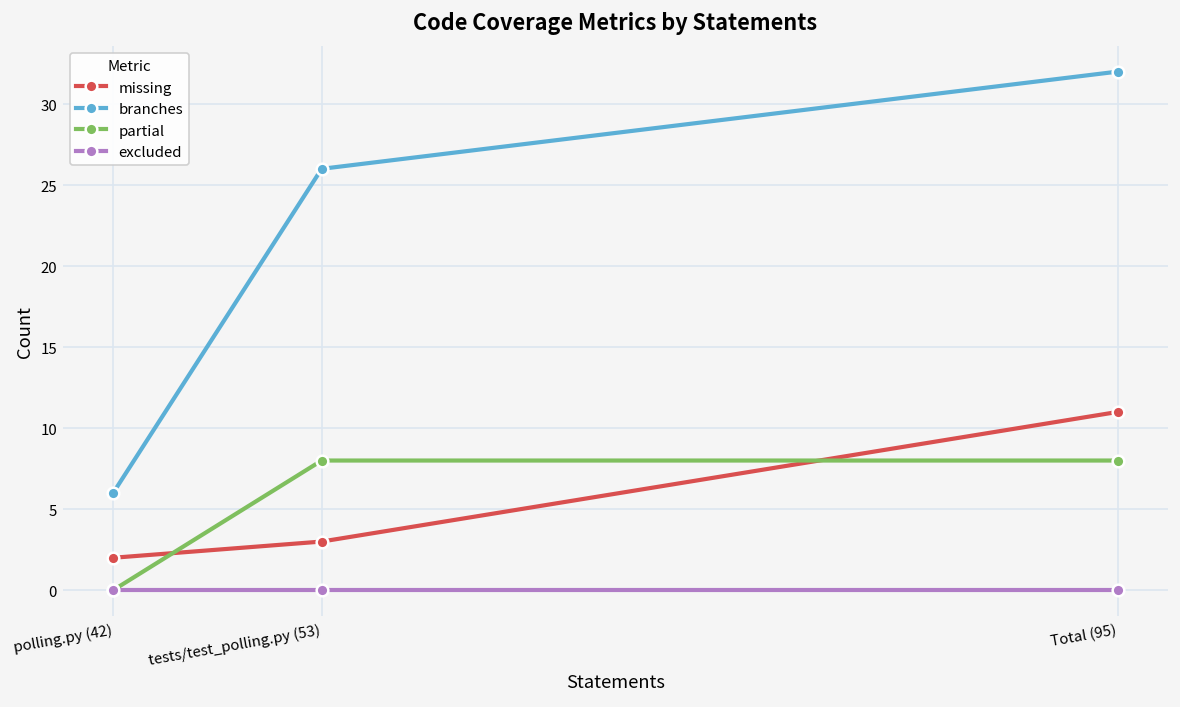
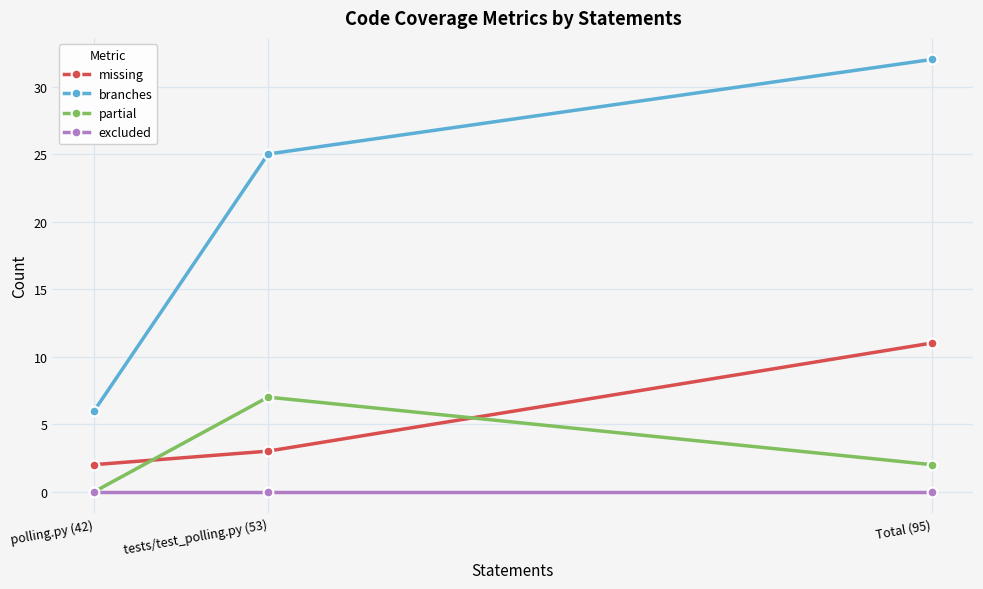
branches, tests/test_polling.py (53): 26 -> 25
partial, tests/test_polling.py (53): 8 -> 7
partial, Total (95): 8 -> 2
